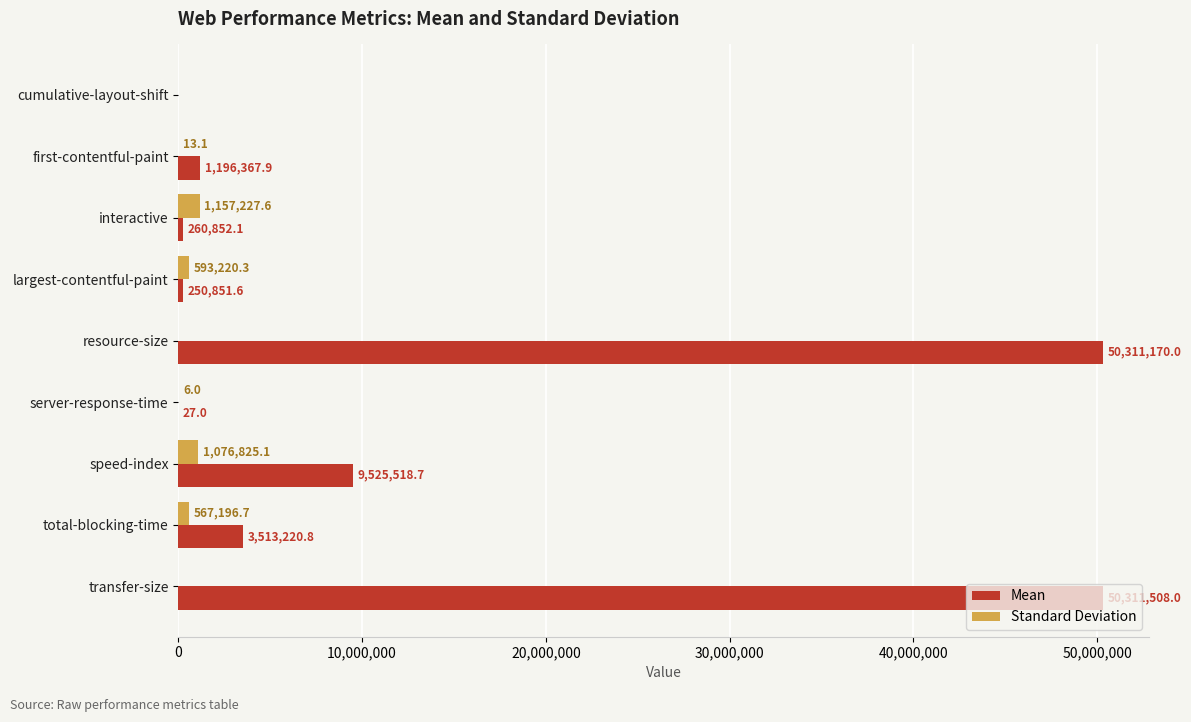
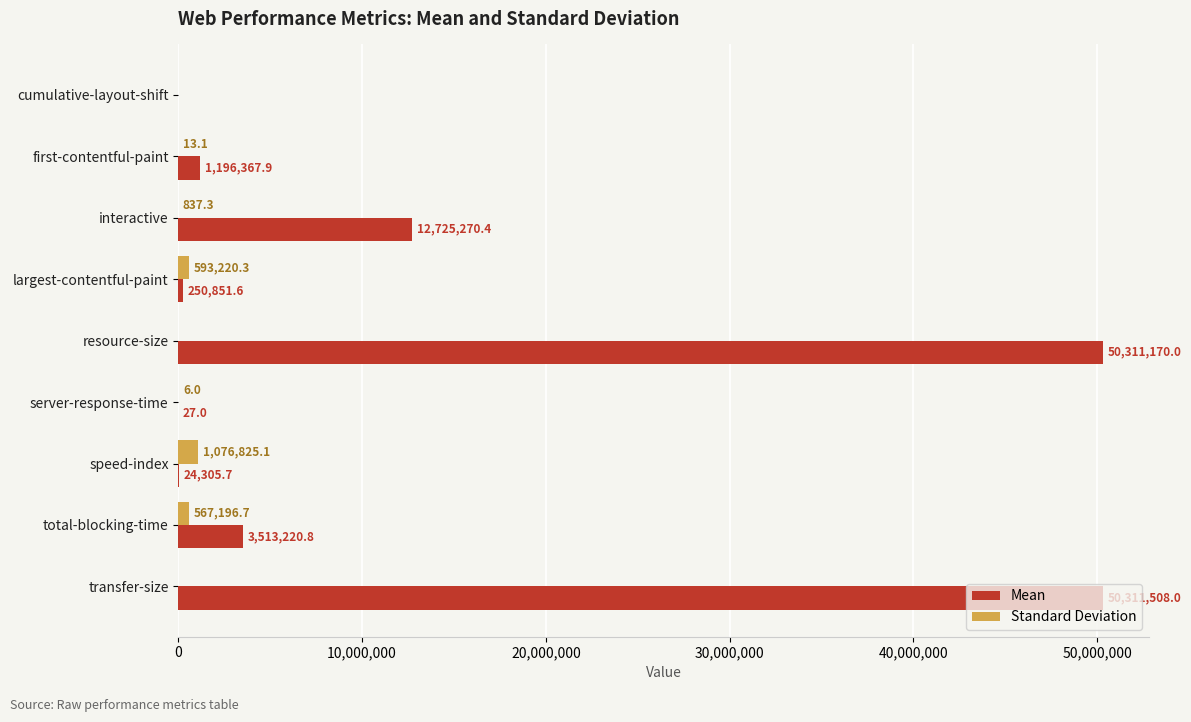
Standard Deviation, interactive: 1,157,227.6 -> 837.3
Mean, interactive: 260,852.1 -> 12,725,270.4
Mean, speed-index: 9,525,518.7 -> 24,305.7
